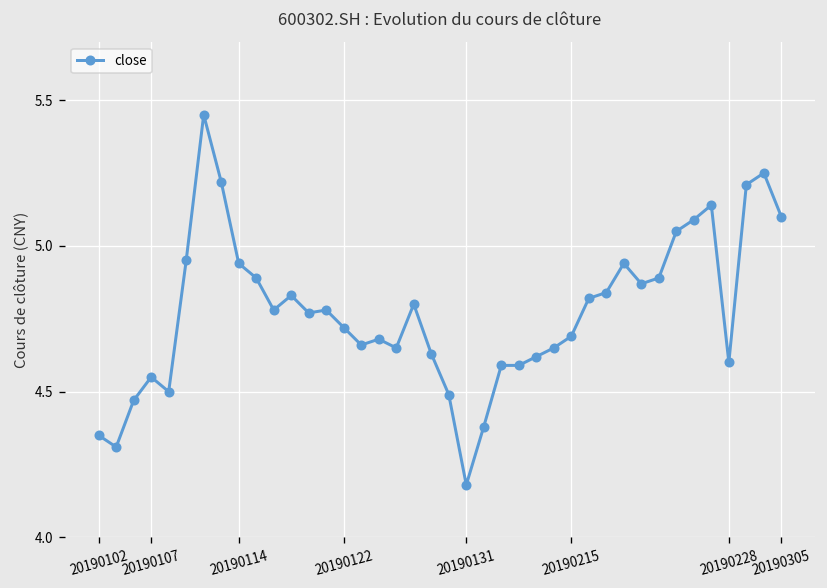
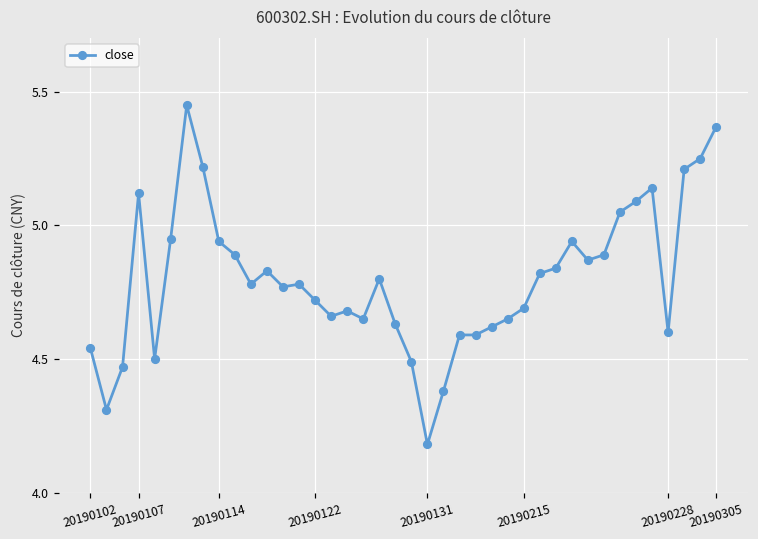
20190102: 4.35 -> 4.54
20190107: 4.55 -> 5.12
20190305: 5.10 -> 5.37
